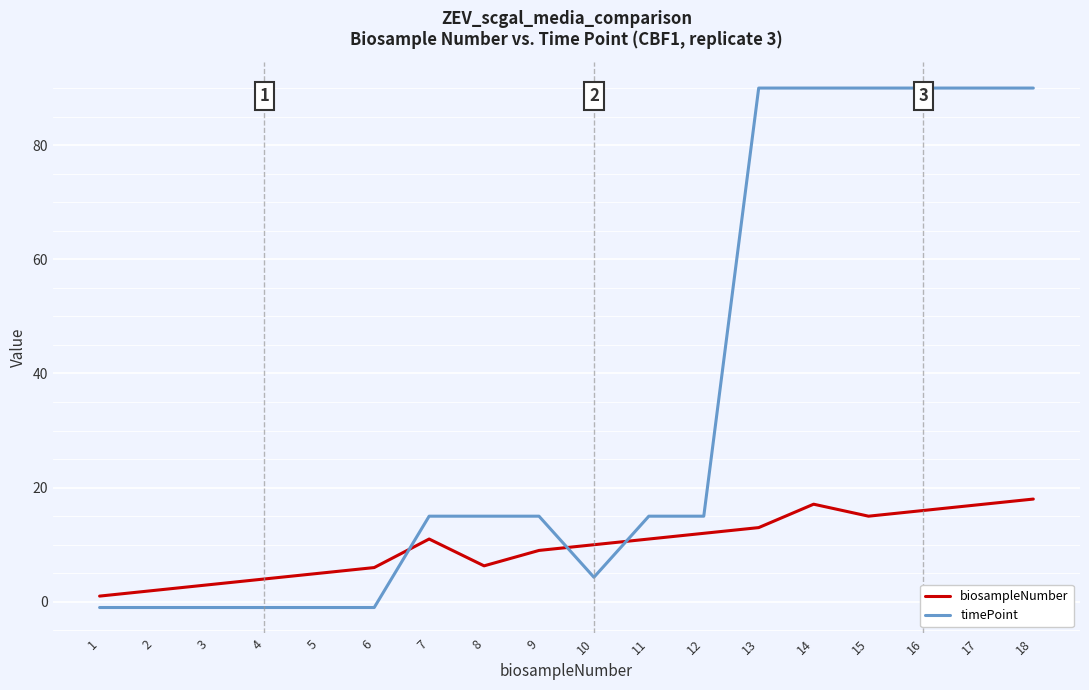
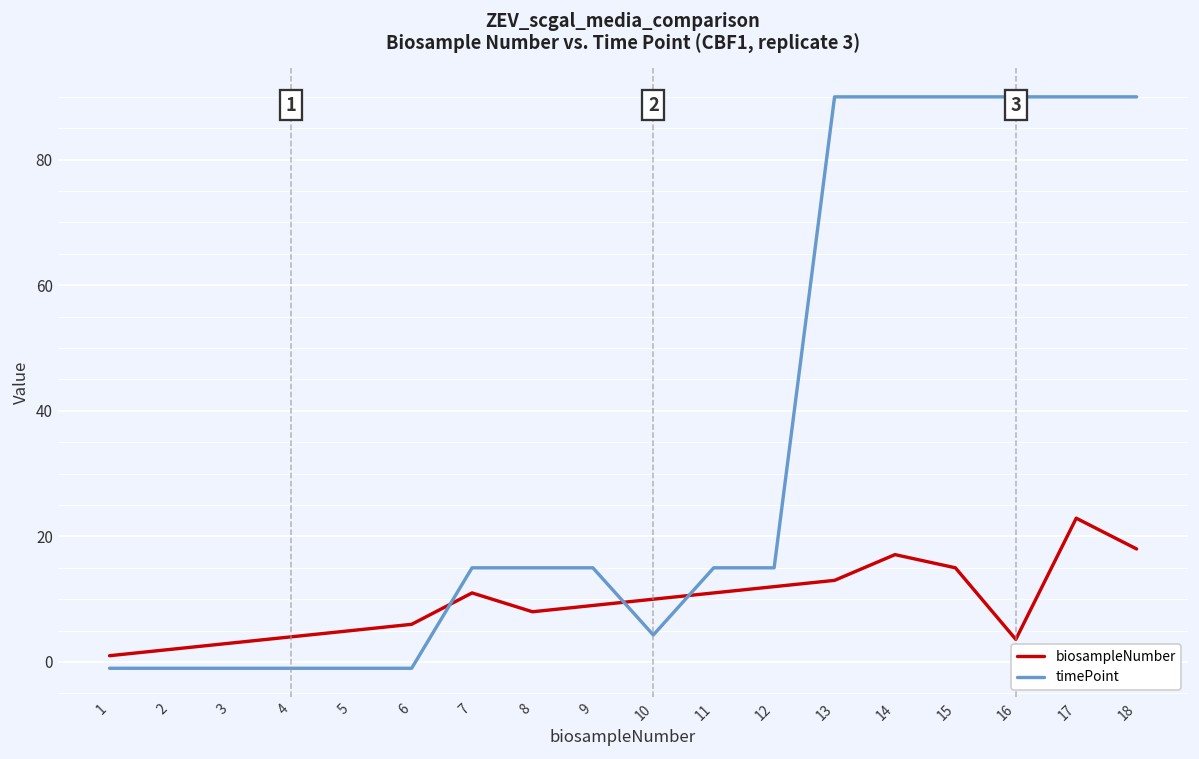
biosampleNumber, 8: 6 -> 8
biosampleNumber, 16: 16 -> 4
biosampleNumber, 17: 17 -> 23
